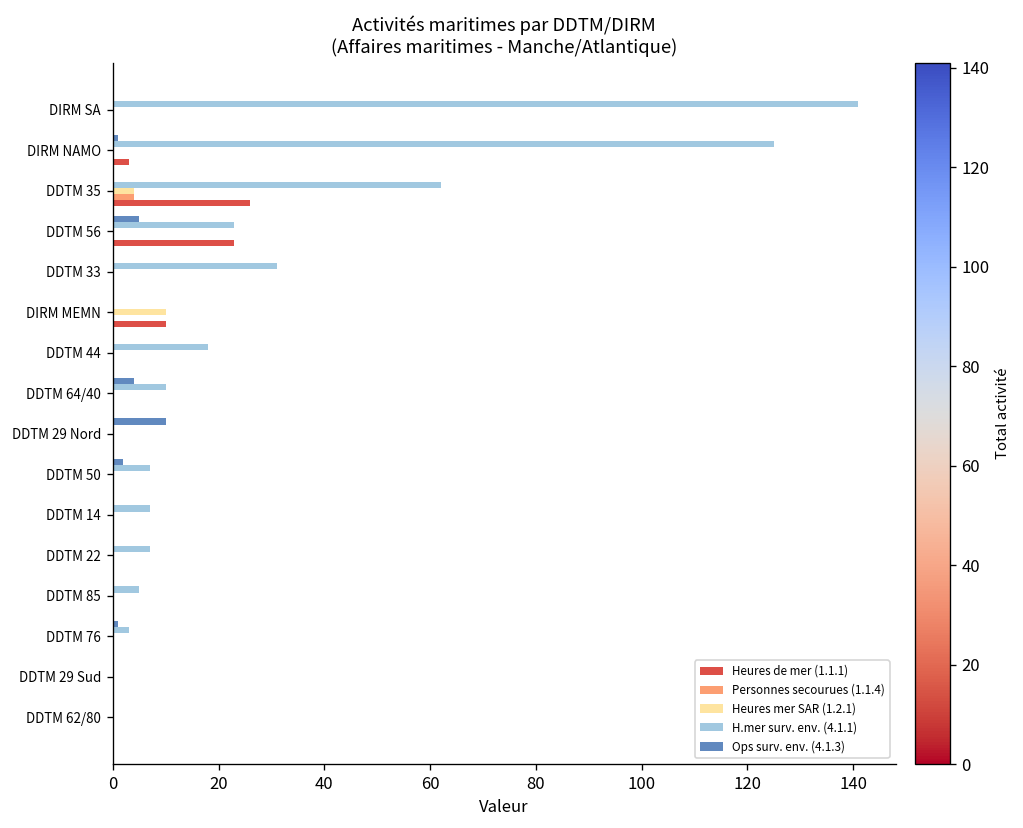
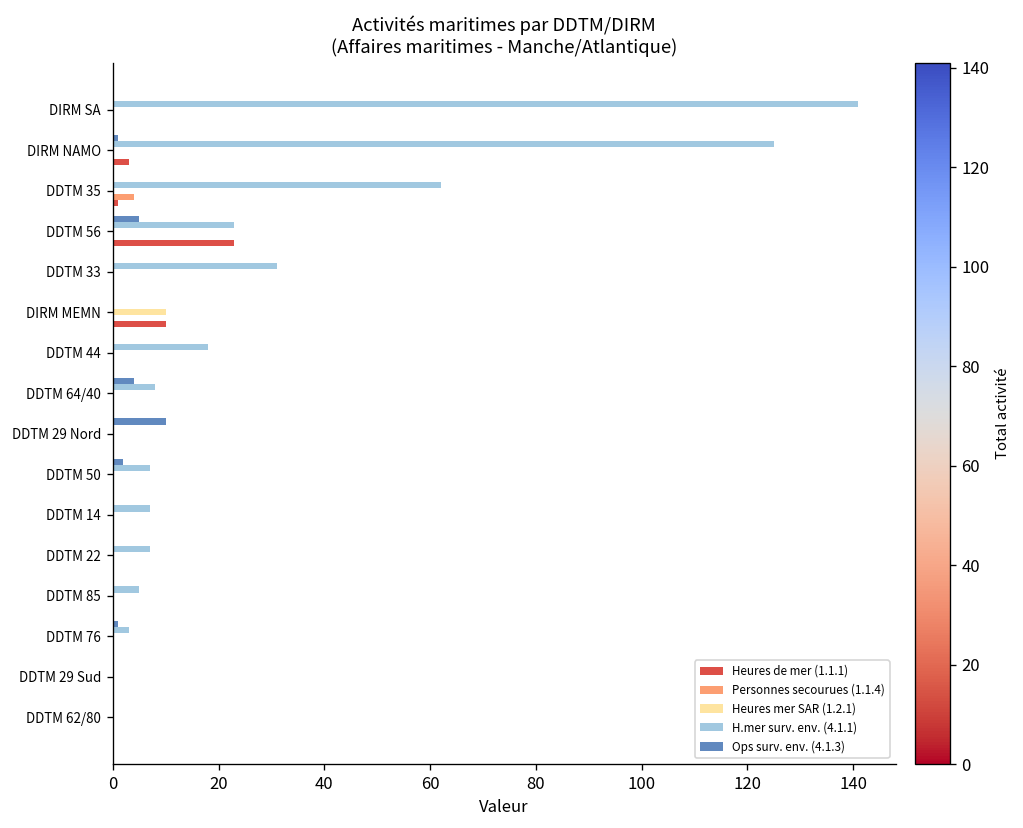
Heures mer SAR (1.2.1), DDTM 35: 4 -> 0
Heures de mer (1.1.1), DDTM 35: 26 -> 1
H.mer surv. env. (4.1.1), DDTM 64/40: 10 -> 8
